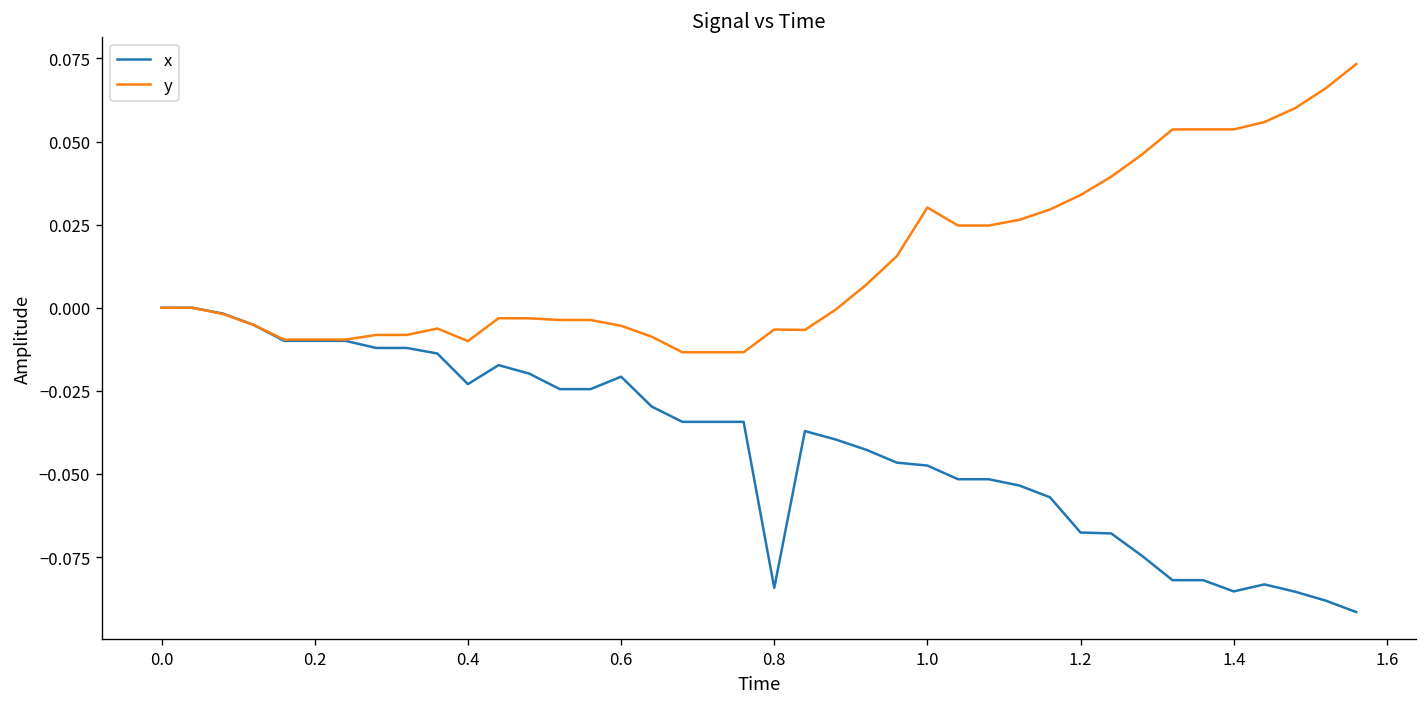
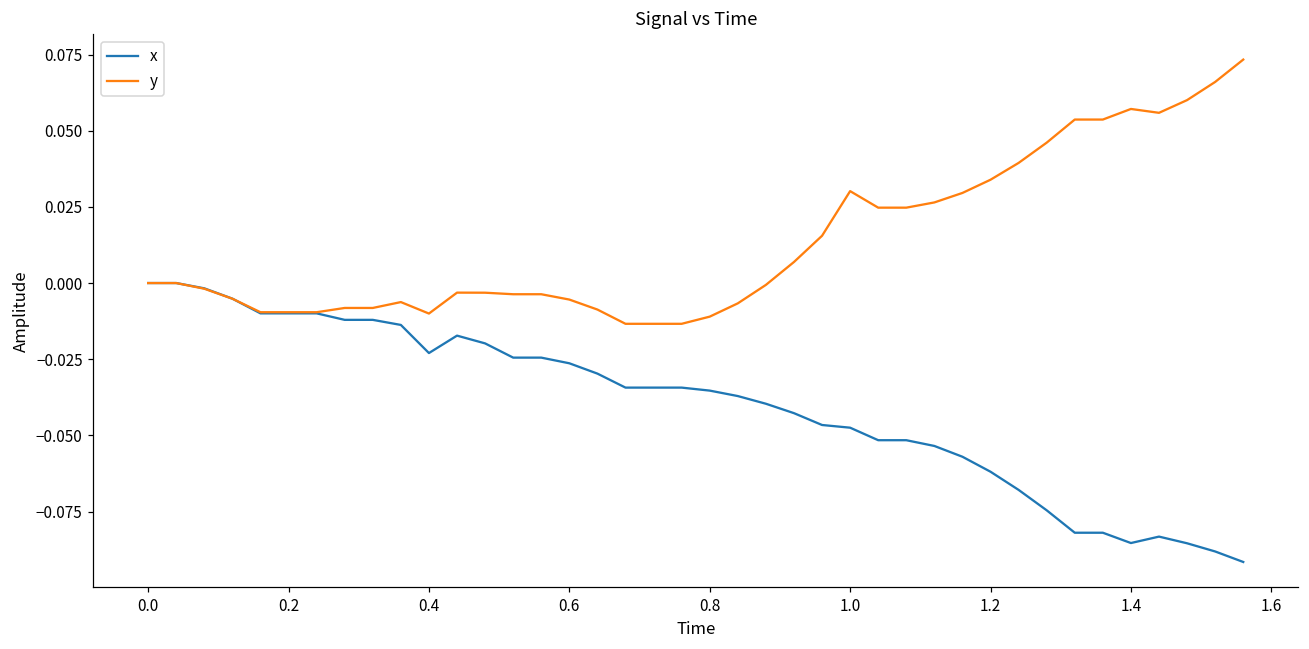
x, 0.6: -0.021 -> -0.026
x, 0.8: -0.084 -> -0.035
y, 0.8: -0.007 -> -0.011
x, 1.2: -0.068 -> -0.062
y, 1.4: 0.054 -> 0.057
